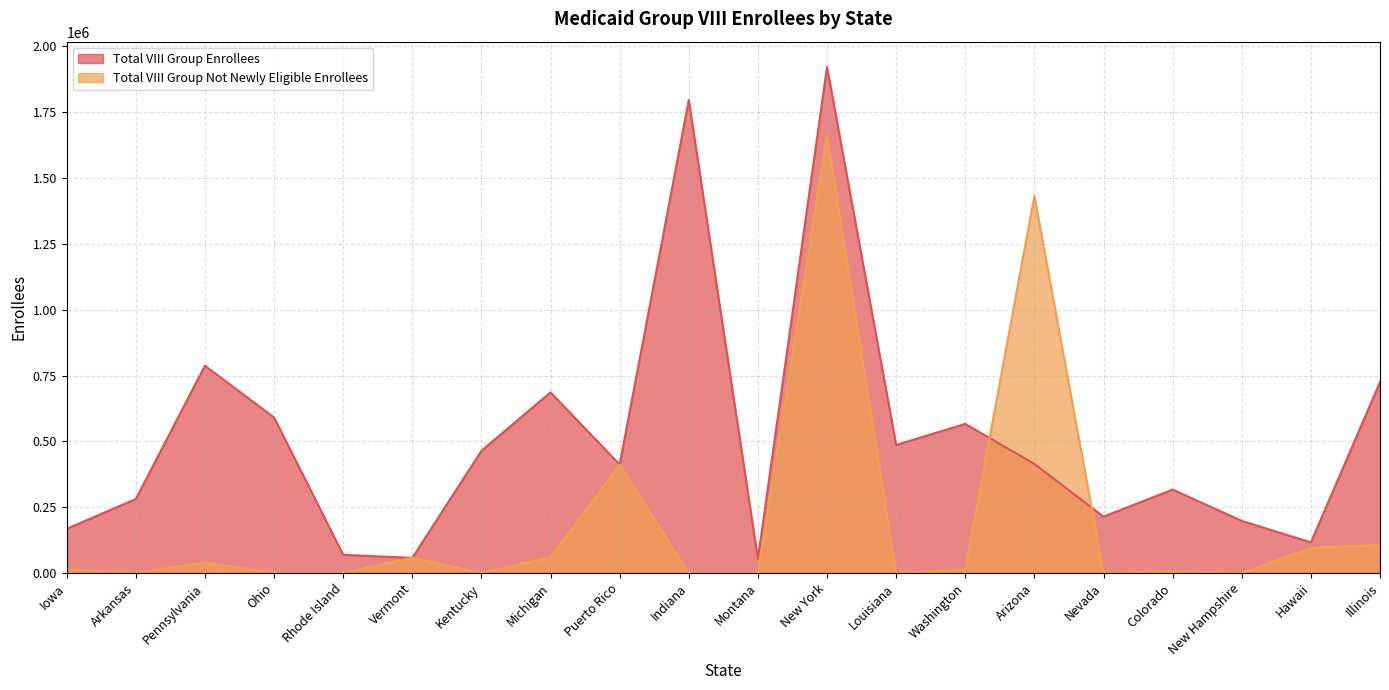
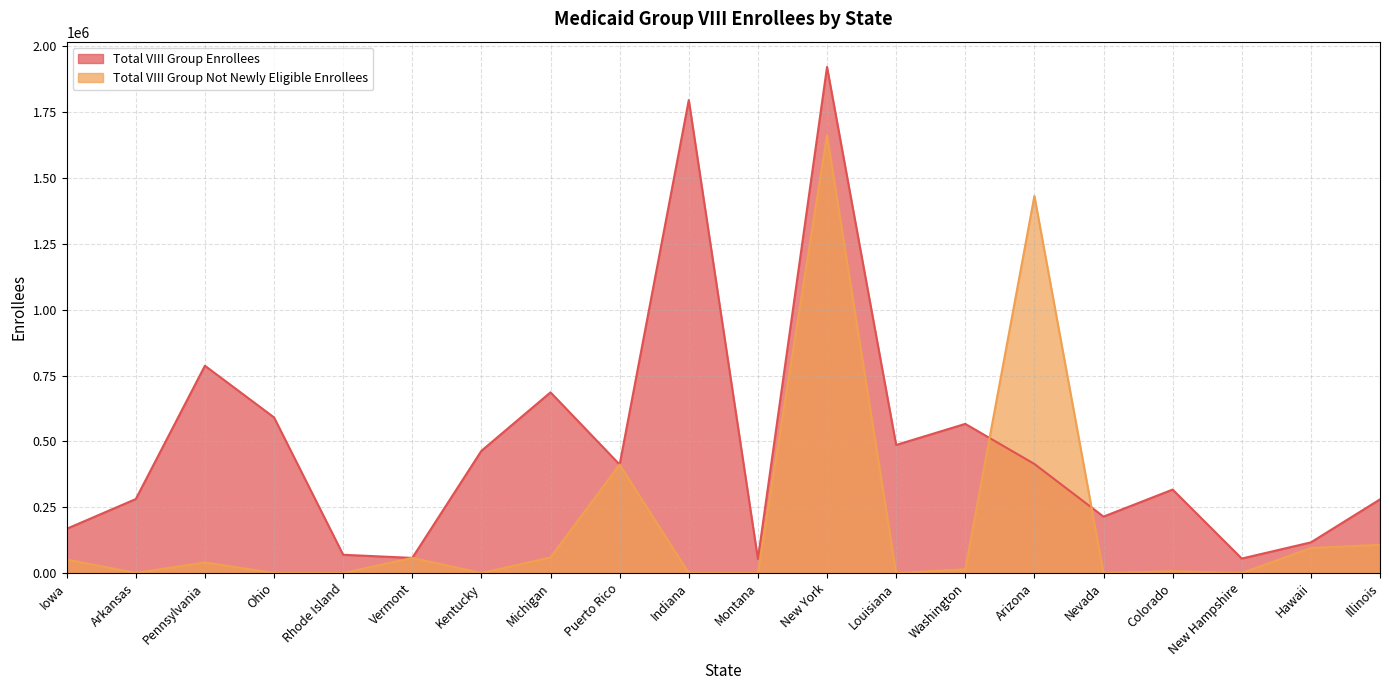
Total VIII Group Not Newly Eligible Enrollees, Iowa: 10000 -> 50000
Total VIII Group Enrollees, New Hampshire: 200000 -> 60000
Total VIII Group Enrollees, Illinois: 720000 -> 280000
